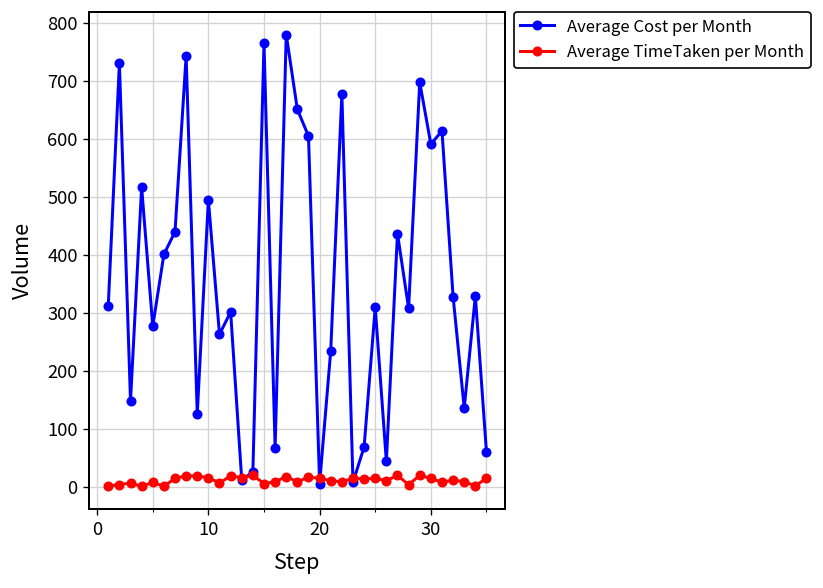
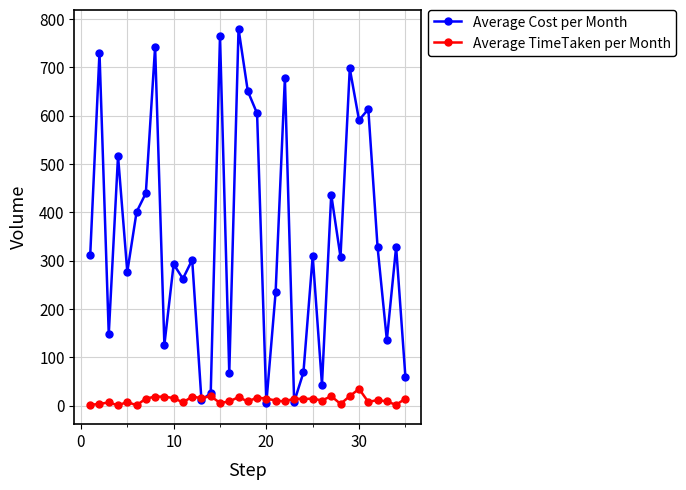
Average Cost per Month, 10: 500 -> 290
Average TimeTaken per Month, 30: 20 -> 40
